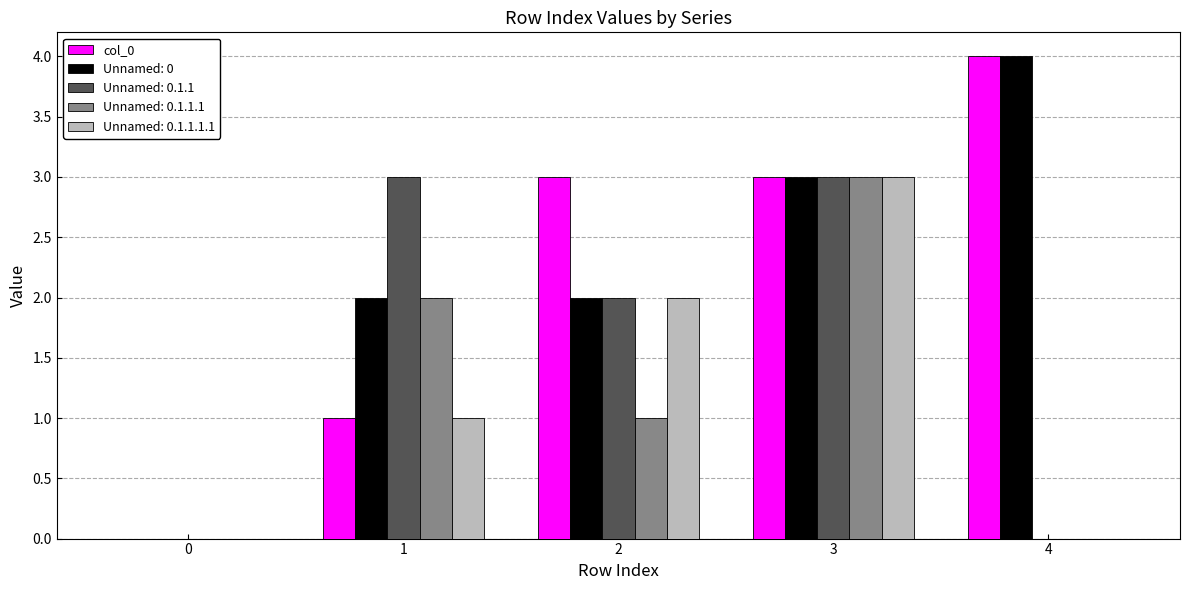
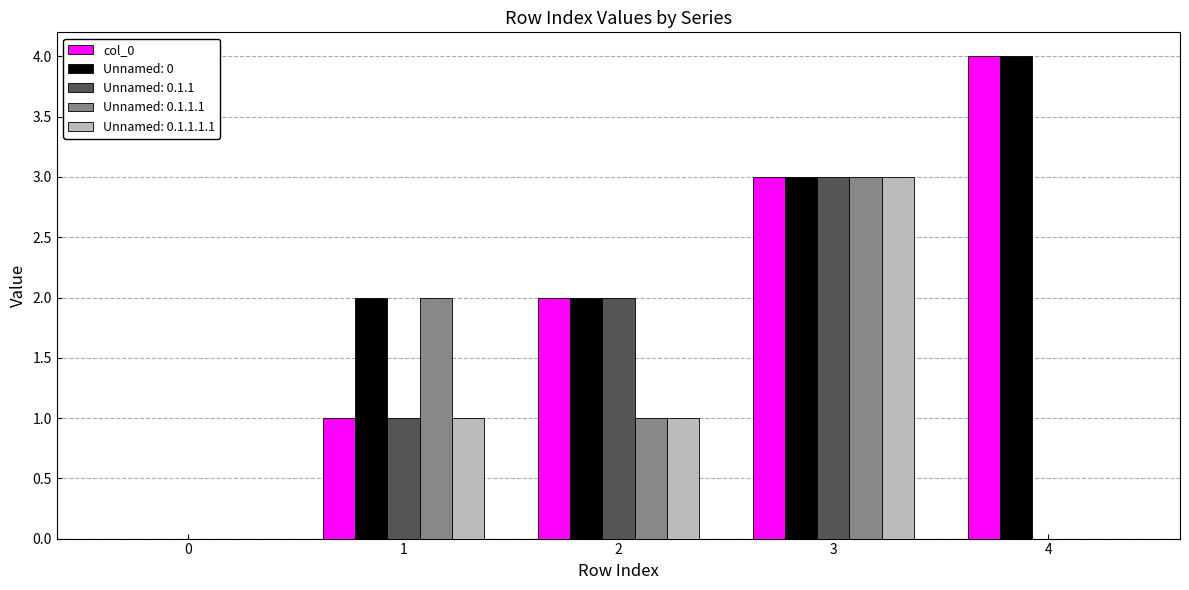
Unnamed: 0.1.1, 1: 3 -> 1
col_0, 2: 3 -> 2
Unnamed: 0.1.1.1.1, 2: 2 -> 1
